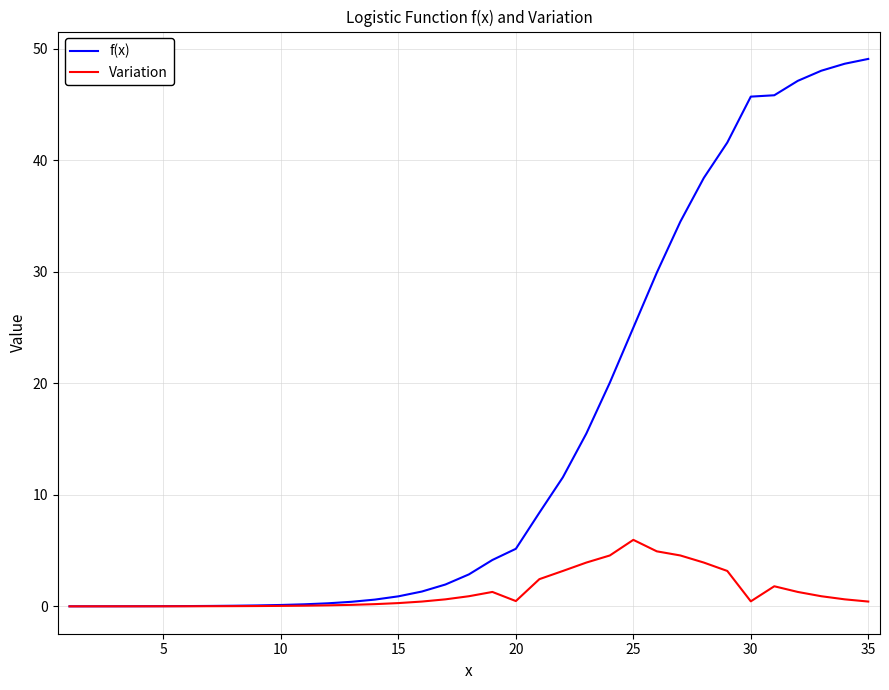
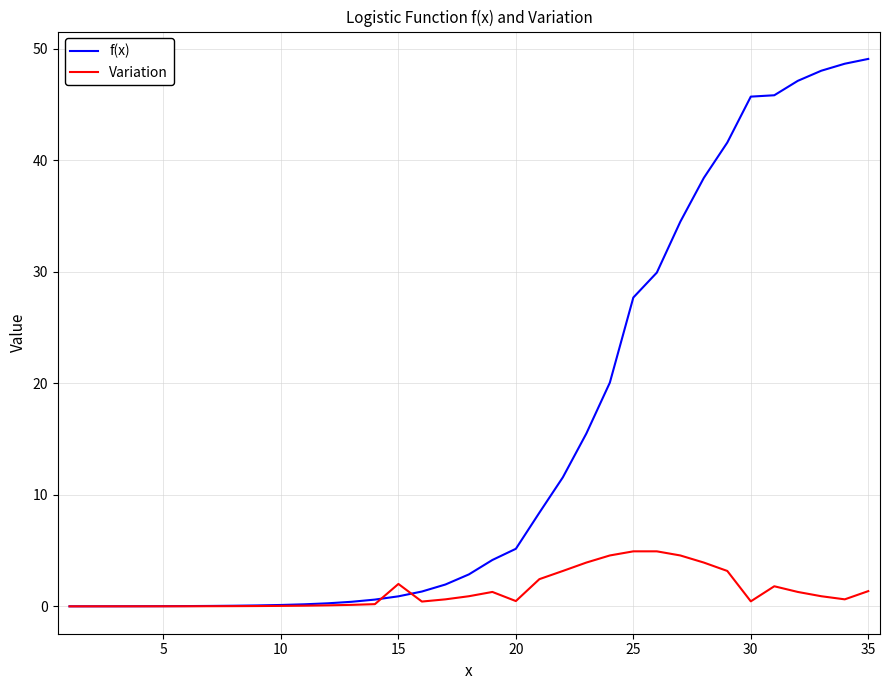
Variation, 15: 0.3 -> 2.0
f(x), 25: 25.0 -> 27.7
Variation, 25: 6.0 -> 4.9
Variation, 35: 0.4 -> 1.4
